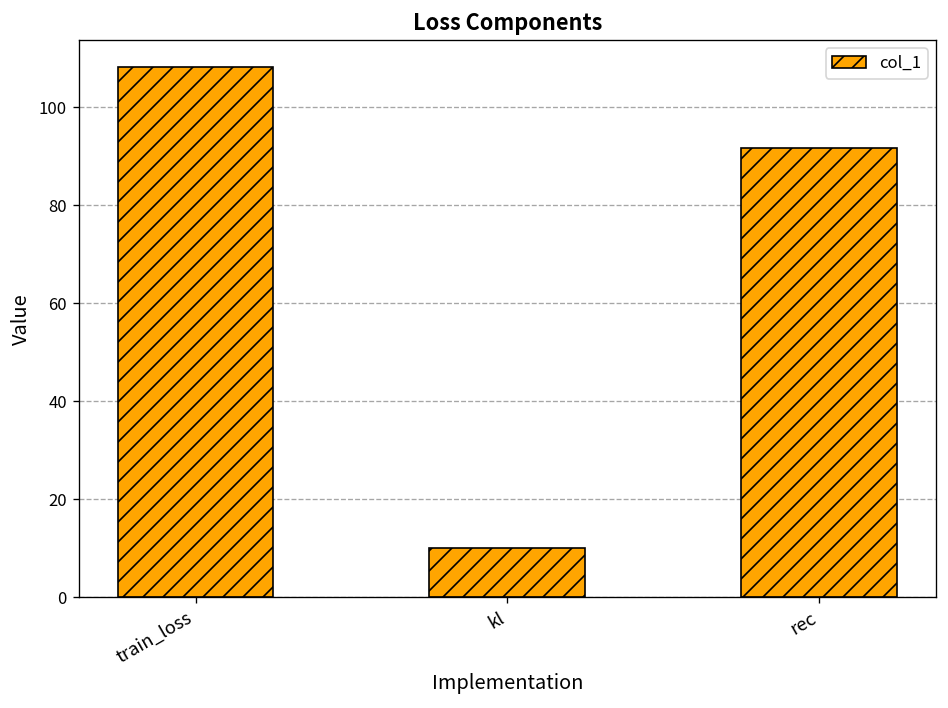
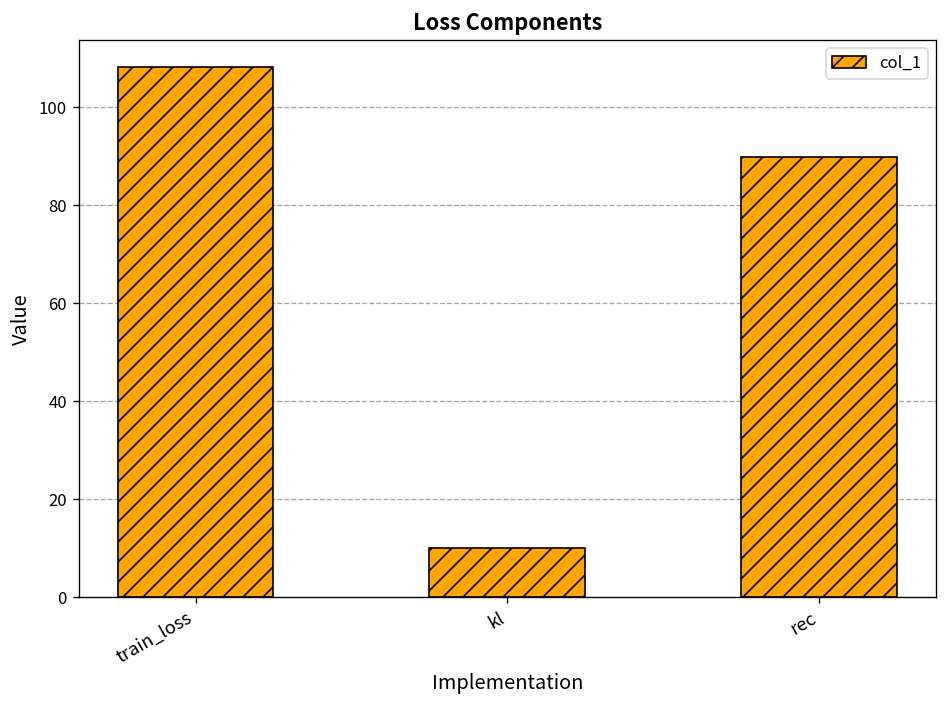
rec: 92 -> 90
